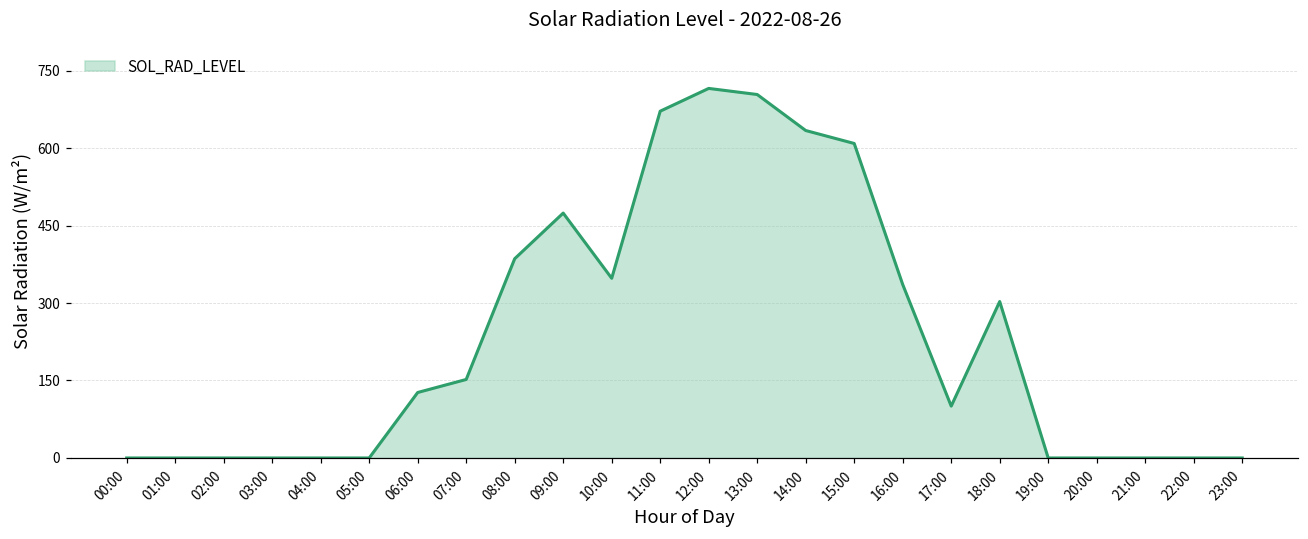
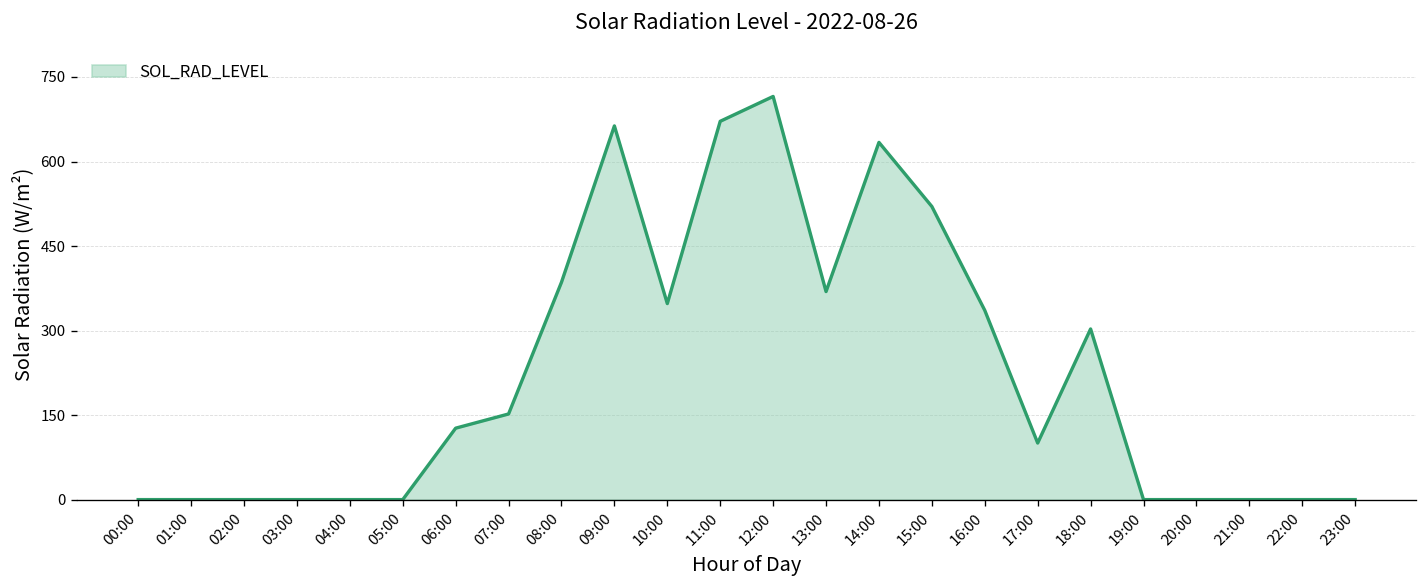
09:00: 470 -> 660
13:00: 700 -> 370
15:00: 610 -> 520
